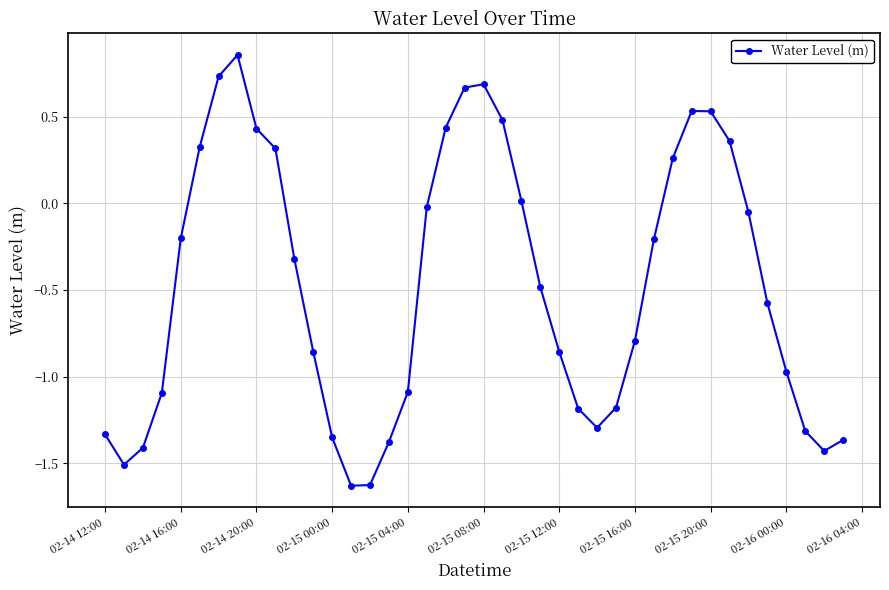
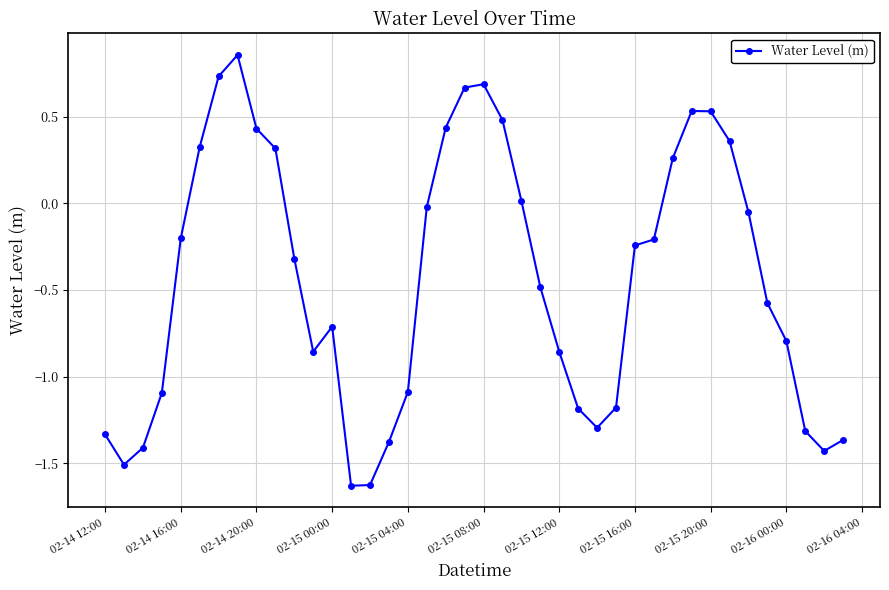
02-15 00:00: -1.35 -> -0.71
02-15 16:00: -0.79 -> -0.24
02-16 00:00: -0.97 -> -0.79
